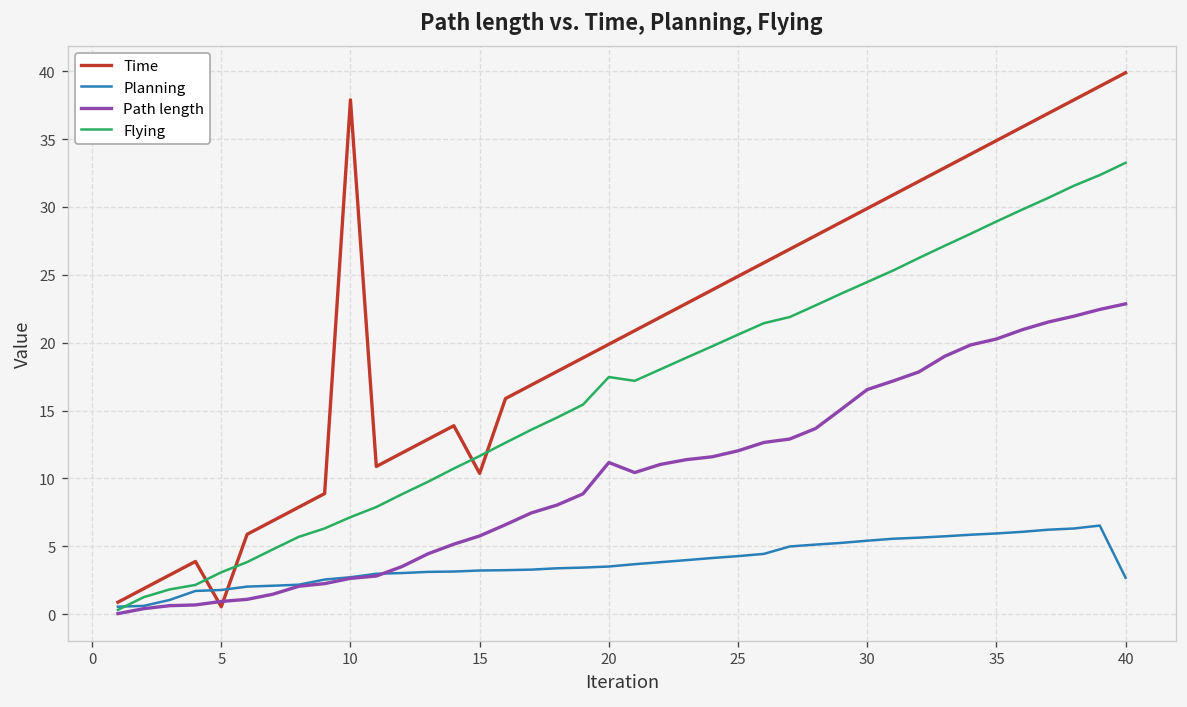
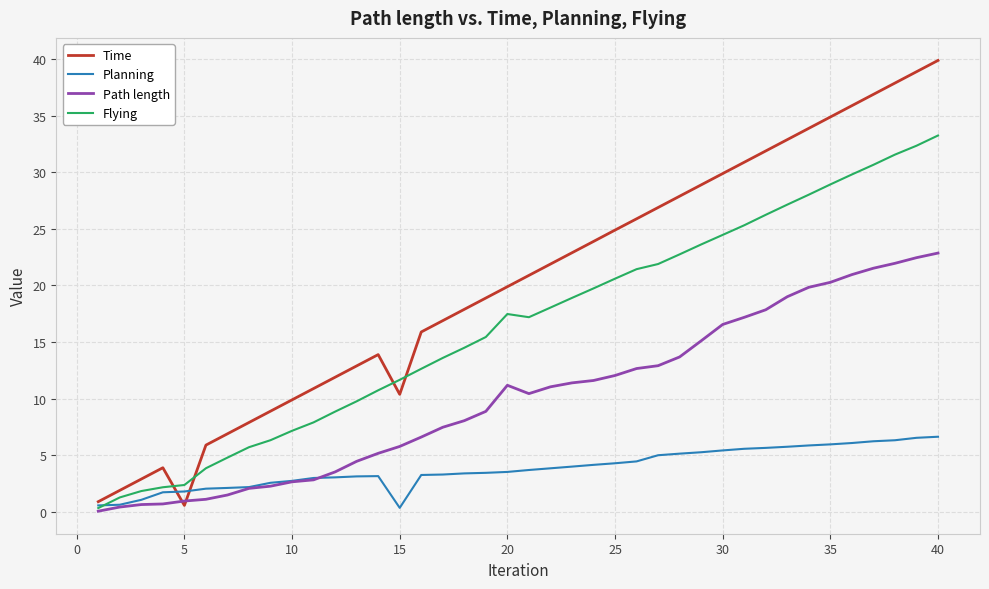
Flying, 5: 3.1 -> 2.4
Time, 10: 37.9 -> 9.9
Planning, 15: 3.2 -> 0.3
Planning, 40: 2.7 -> 6.6
